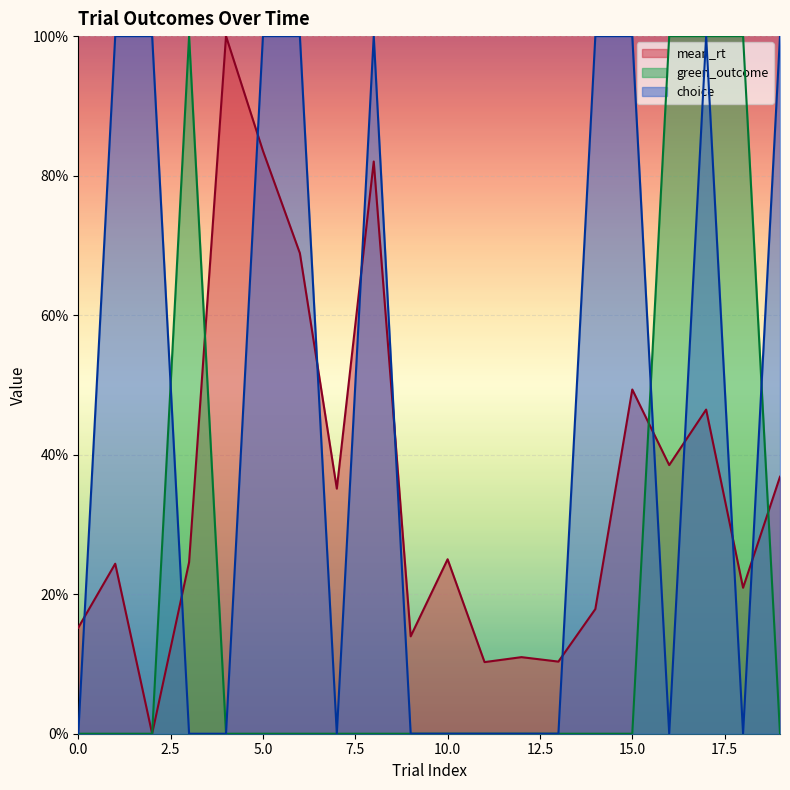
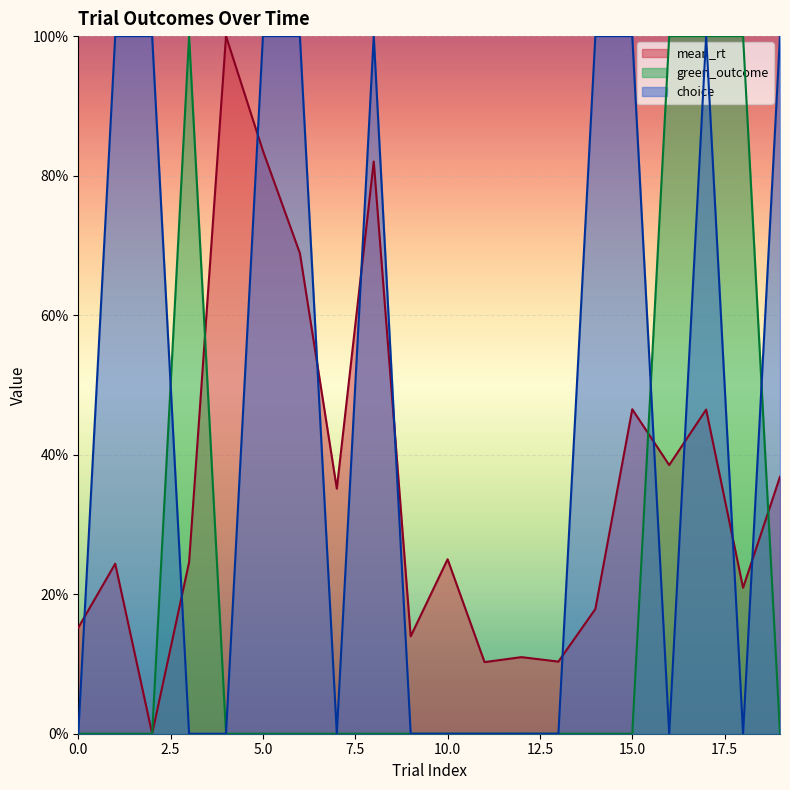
mean_rt, 15.0: 49% -> 47%
